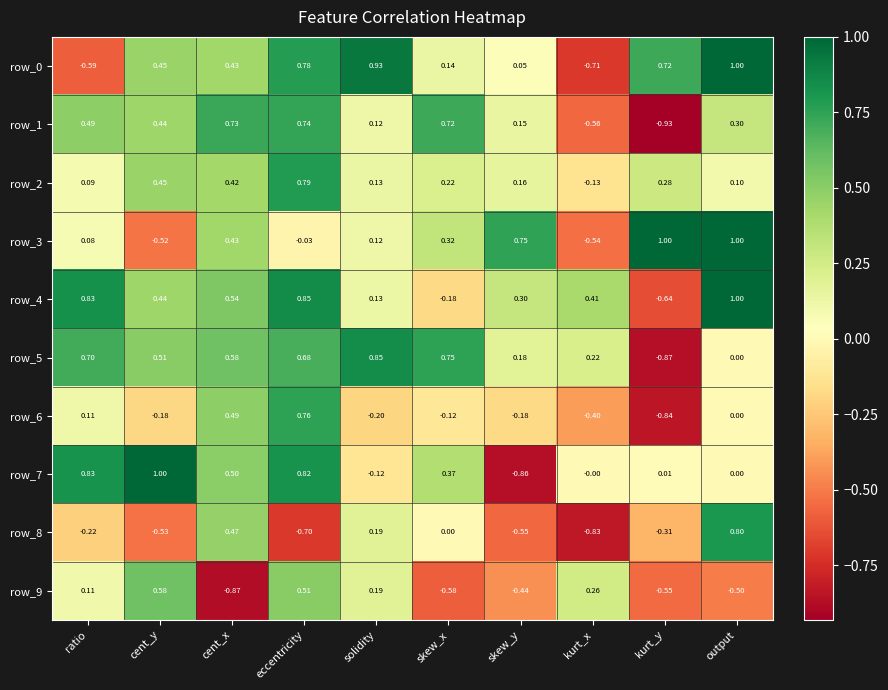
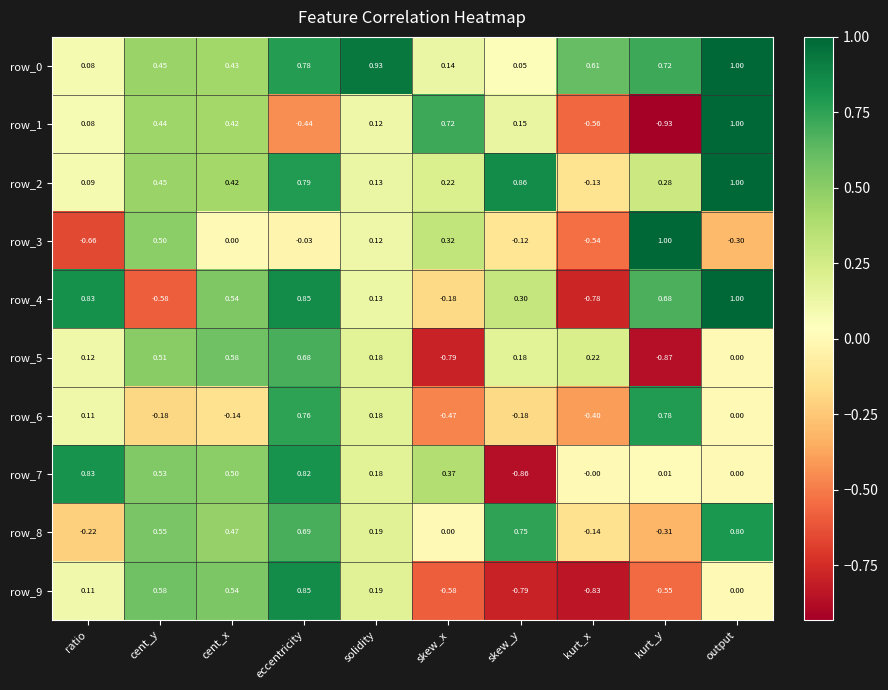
row_0, ratio: -0.59 -> 0.08
row_0, kurt_x: -0.71 -> 0.61
row_1, ratio: 0.49 -> 0.08
row_1, cent_x: 0.73 -> 0.42
row_1, eccentricity: 0.74 -> -0.44
row_1, output: 0.30 -> 1.00
row_2, skew_y: 0.16 -> 0.86
row_2, output: 0.10 -> 1.00
row_3, ratio: 0.08 -> -0.66
row_3, cent_y: -0.52 -> 0.50
row_3, cent_x: 0.43 -> 0.00
row_3, skew_y: 0.75 -> -0.12
row_3, output: 1.00 -> -0.30
row_4, cent_y: 0.44 -> -0.58
row_4, kurt_x: 0.41 -> -0.78
row_4, kurt_y: -0.64 -> 0.68
row_5, ratio: 0.70 -> 0.12
row_5, solidity: 0.85 -> 0.18
row_5, skew_x: 0.75 -> -0.79
row_6, cent_x: 0.49 -> -0.14
row_6, solidity: -0.20 -> 0.18
row_6, skew_x: -0.12 -> -0.47
row_6, kurt_y: -0.84 -> 0.78
row_7, cent_y: 1.00 -> 0.53
row_7, solidity: -0.12 -> 0.18
row_8, cent_y: -0.53 -> 0.55
row_8, eccentricity: -0.70 -> 0.69
row_8, skew_y: -0.55 -> 0.75
row_8, kurt_x: -0.83 -> -0.14
row_9, cent_x: -0.87 -> 0.54
row_9, eccentricity: 0.51 -> 0.85
row_9, skew_y: -0.44 -> -0.79
row_9, kurt_x: 0.26 -> -0.83
row_9, output: -0.50 -> 0.00
